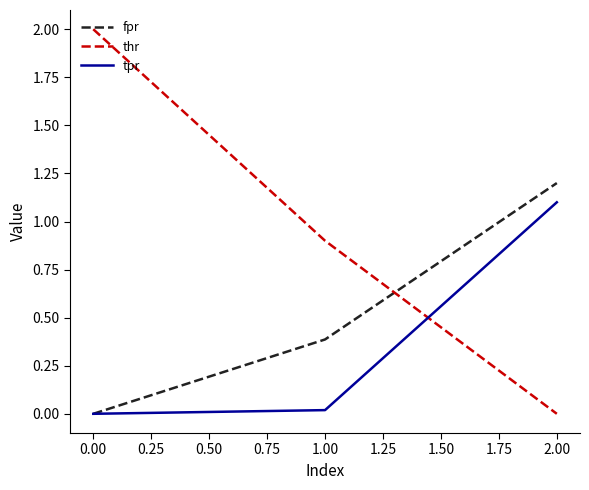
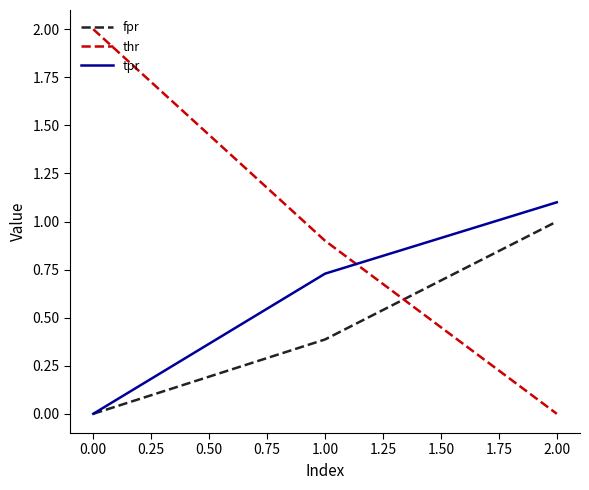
tpr, 1.00: 0.02 -> 0.73
fpr, 2.00: 1.2 -> 1.0
